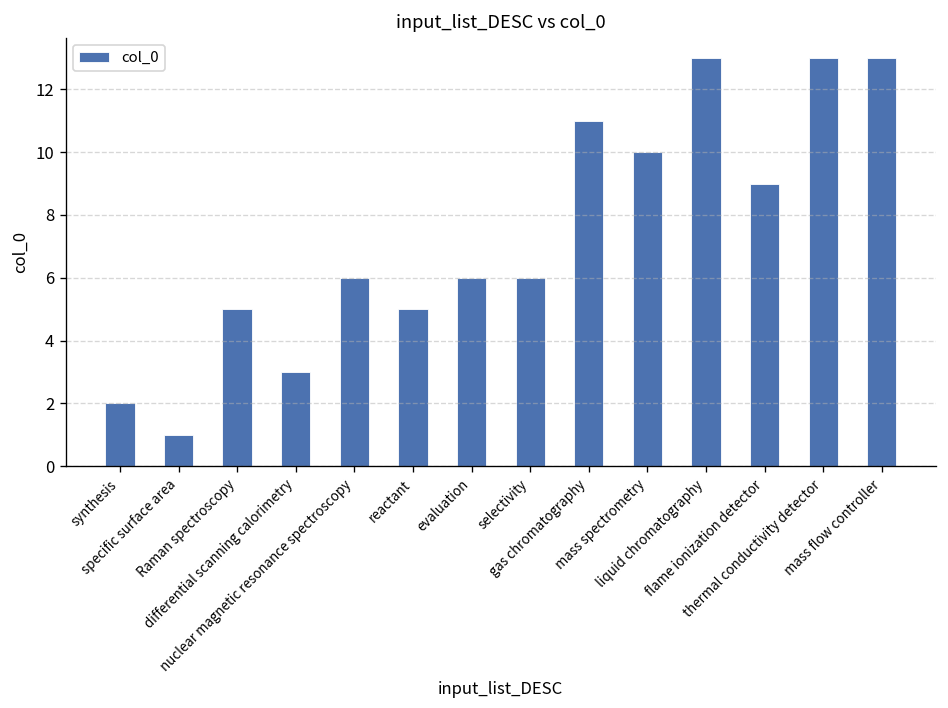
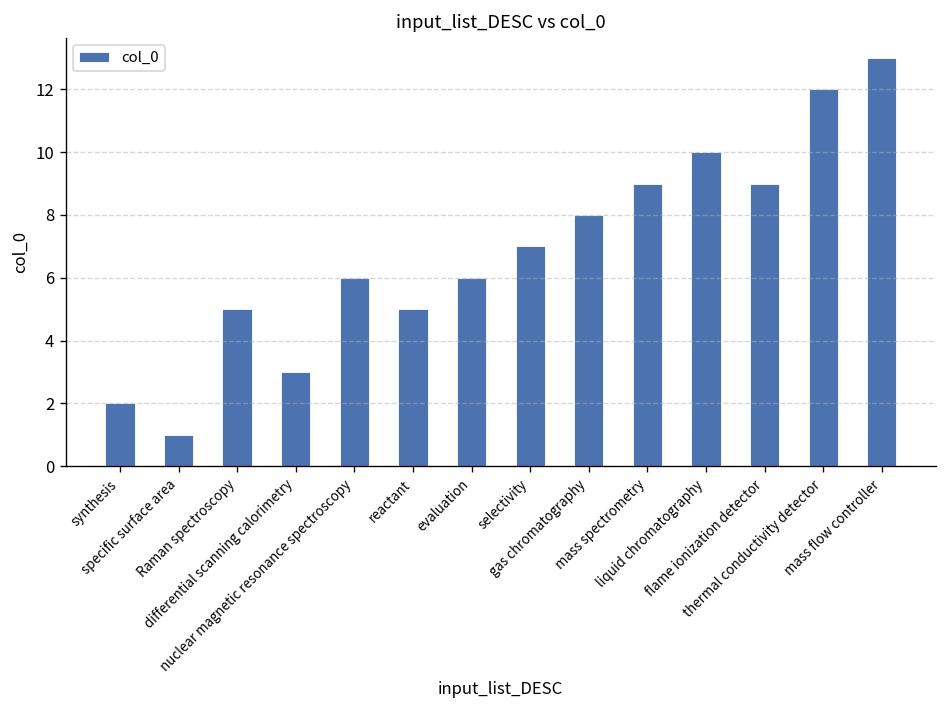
selectivity: 6 -> 7
gas chromatography: 11 -> 8
mass spectrometry: 10 -> 9
liquid chromatography: 13 -> 10
thermal conductivity detector: 13 -> 12
